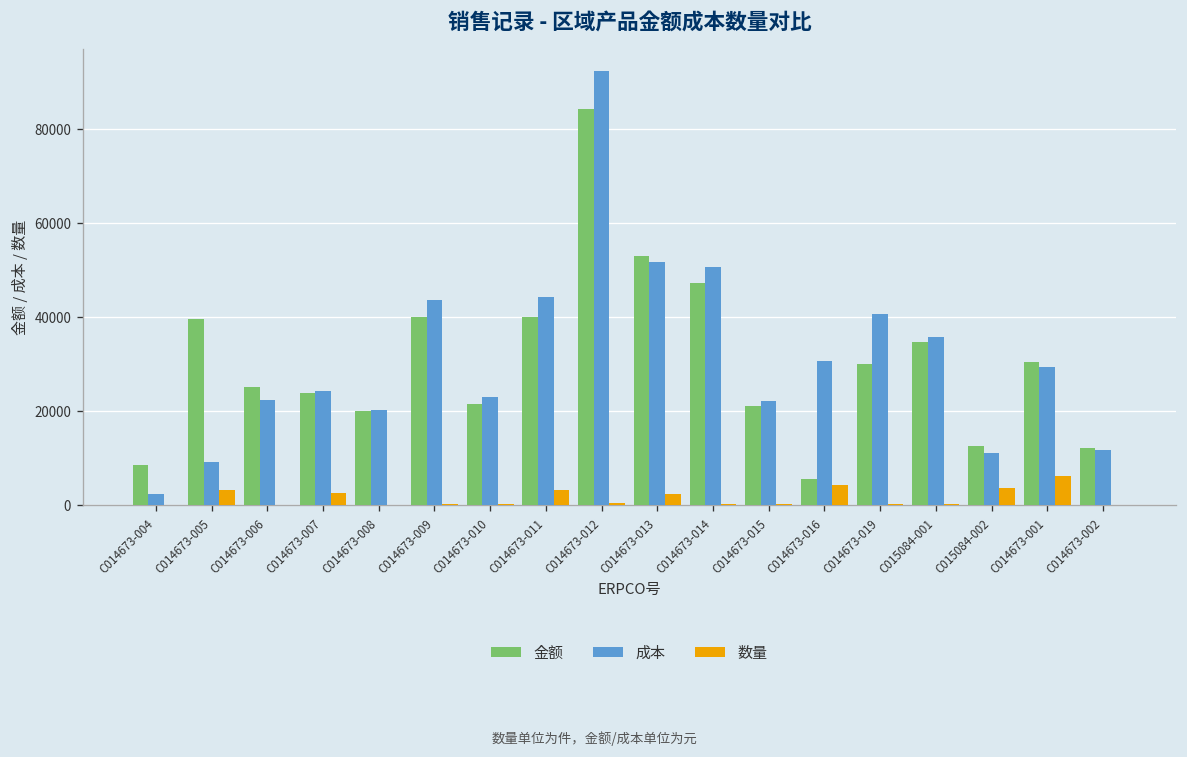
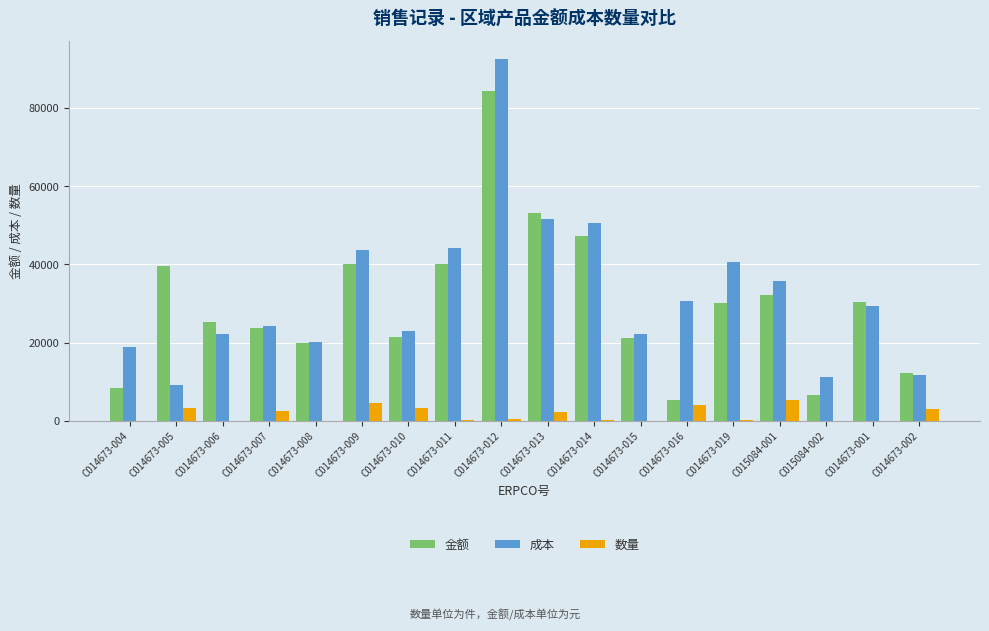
成本, C014673-004: 2000 -> 19000
数量, C014673-009: 0 -> 4000
数量, C014673-010: 0 -> 3000
数量, C014673-011: 3000 -> 0
金额, C015084-001: 35000 -> 32000
数量, C015084-001: 0 -> 5000
金额, C015084-002: 12000 -> 7000
数量, C015084-002: 4000 -> 0
数量, C014673-001: 6000 -> 0
数量, C014673-002: 0 -> 3000
